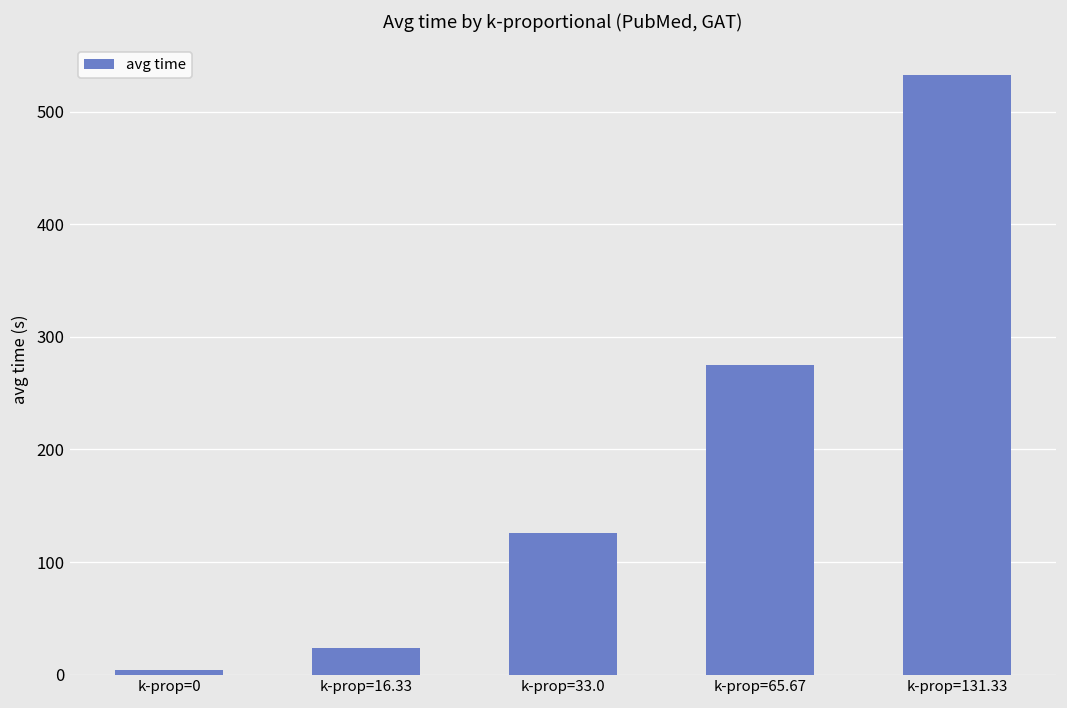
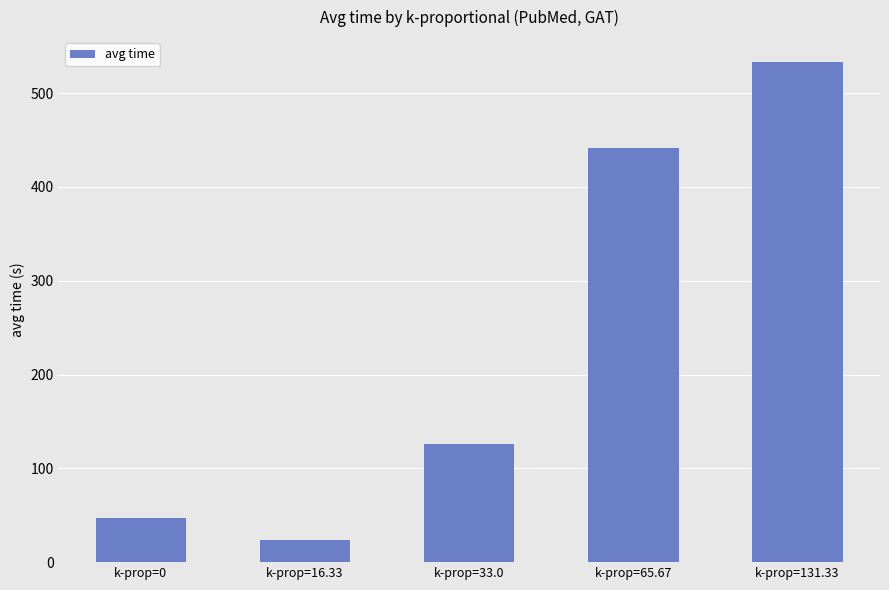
k-prop=0: 0 -> 50
k-prop=65.67: 280 -> 440
